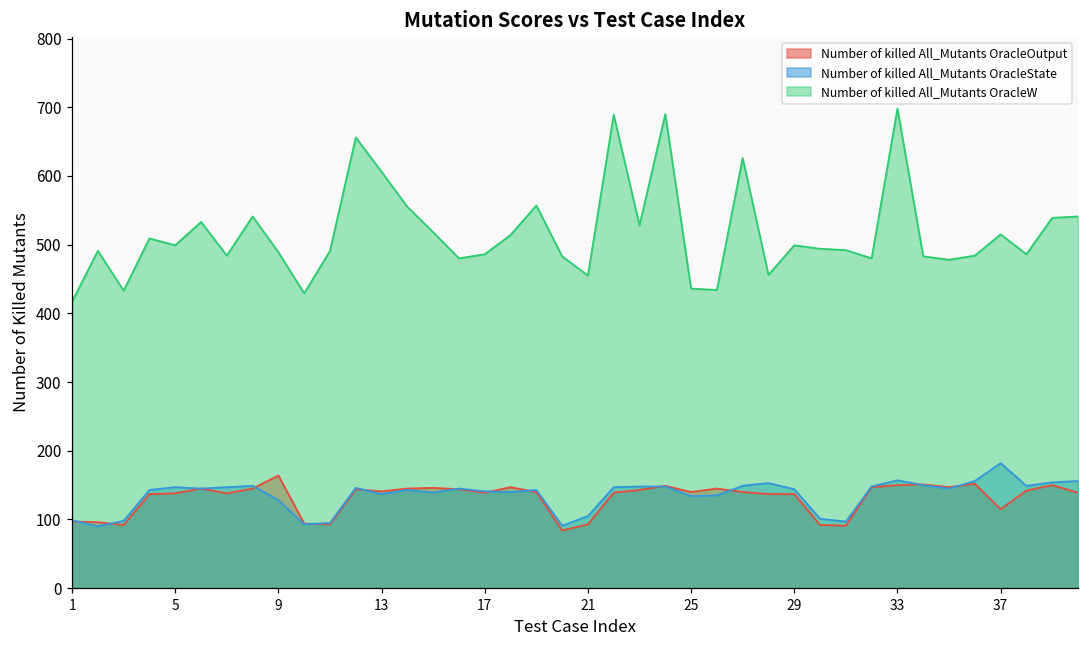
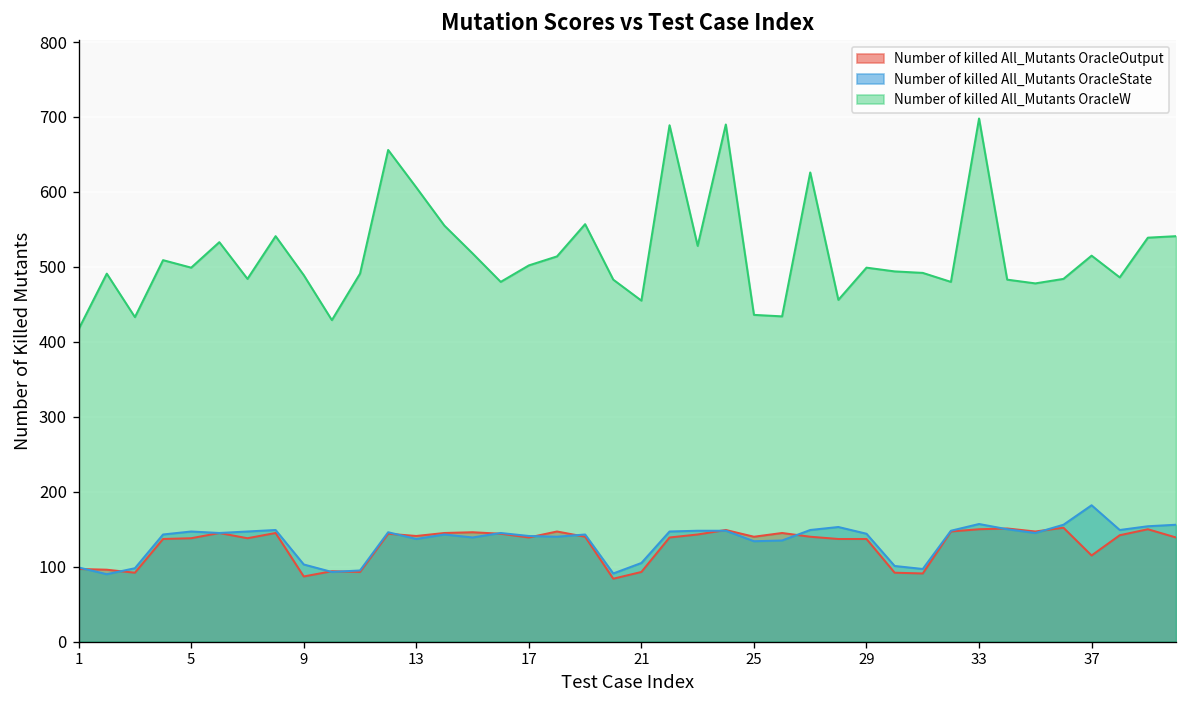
Number of killed All_Mutants OracleOutput, 9: 160 -> 90
Number of killed All_Mutants OracleState, 9: 130 -> 100
Number of killed All_Mutants OracleW, 17: 490 -> 500
